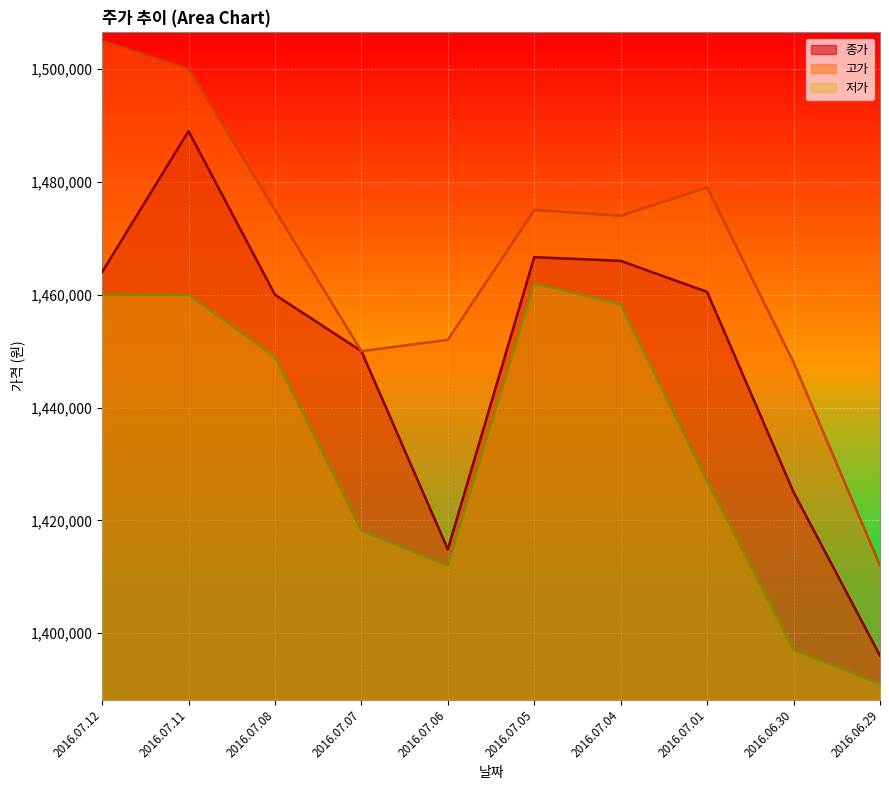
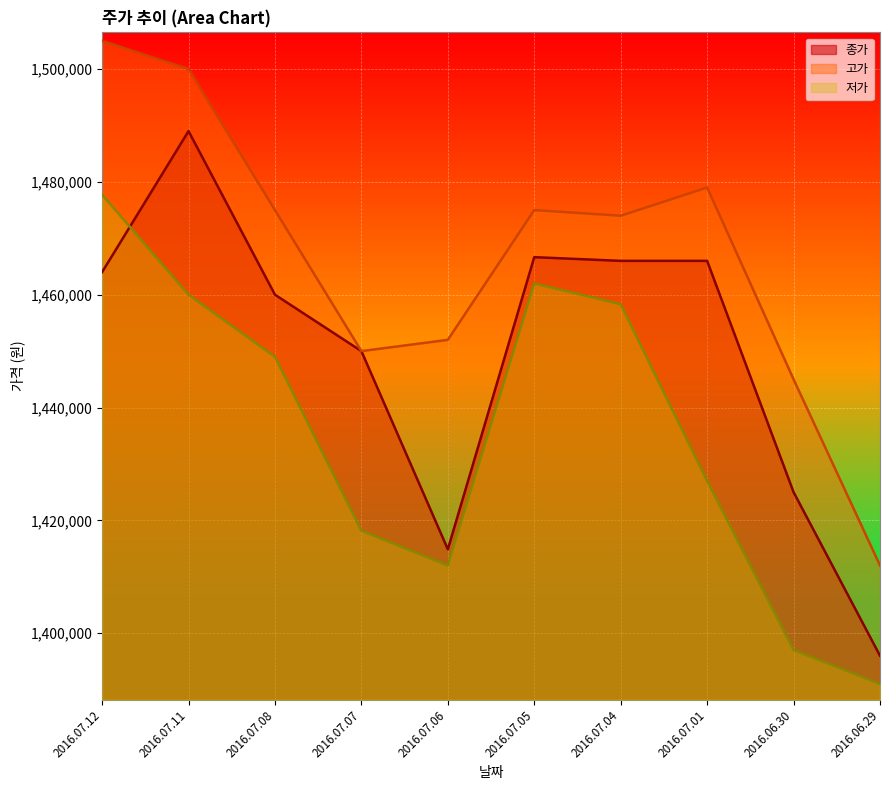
저가, 2016.07.12: 1,460,000 -> 1,478,000
종가, 2016.07.01: 1,460,000 -> 1,466,000
고가, 2016.06.30: 1,448,000 -> 1,445,000
